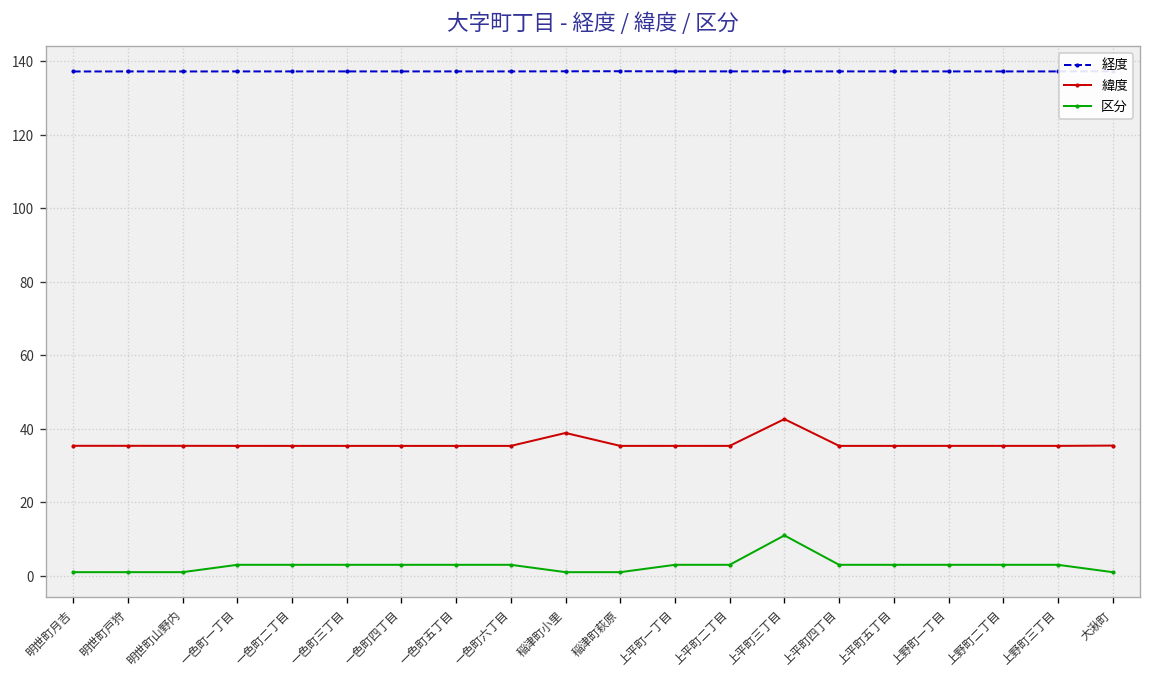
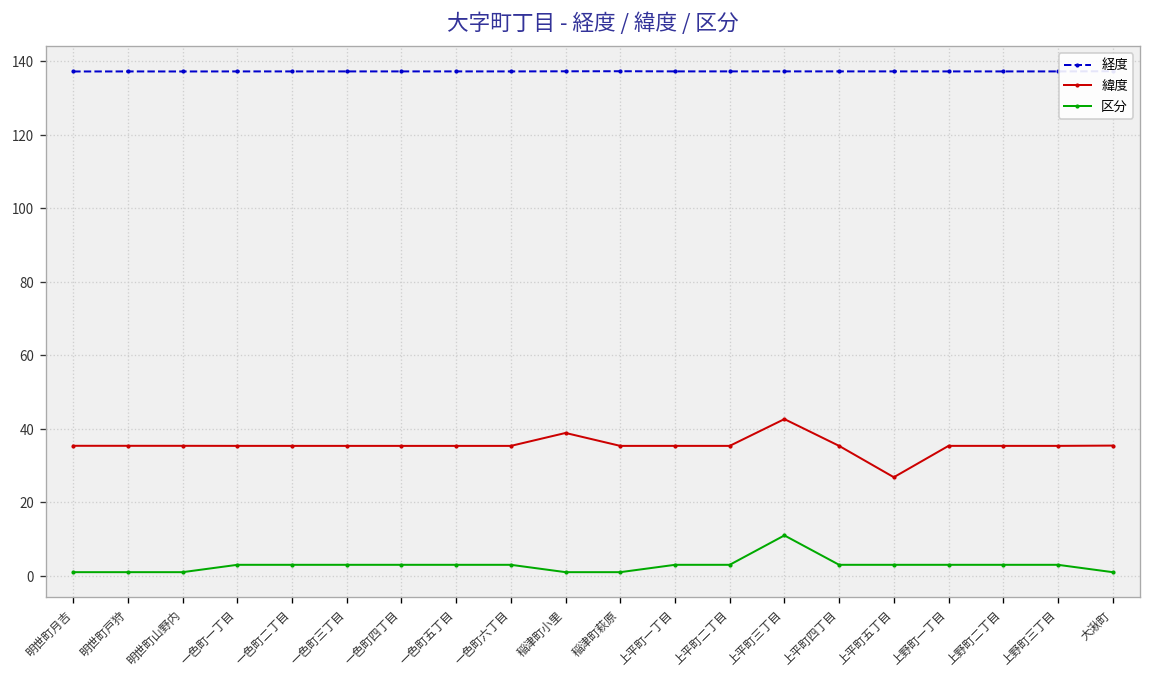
緯度, 上平町五丁目: 35 -> 27
